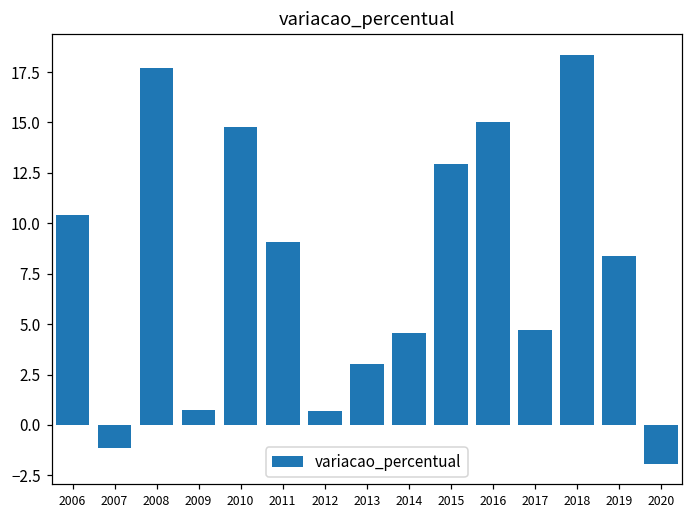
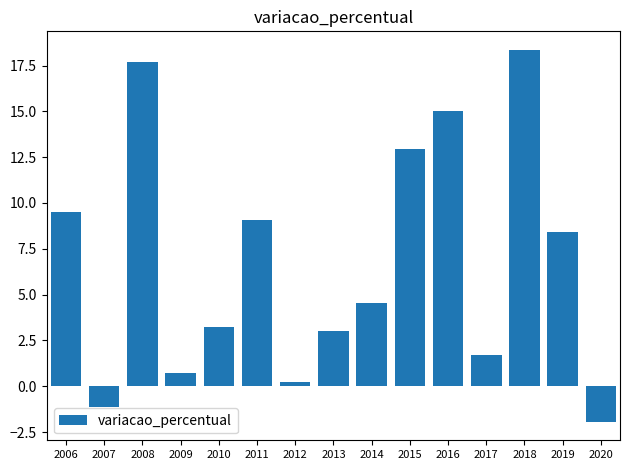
2006: 10.4 -> 9.5
2010: 14.8 -> 3.2
2012: 0.7 -> 0.2
2017: 4.7 -> 1.7
